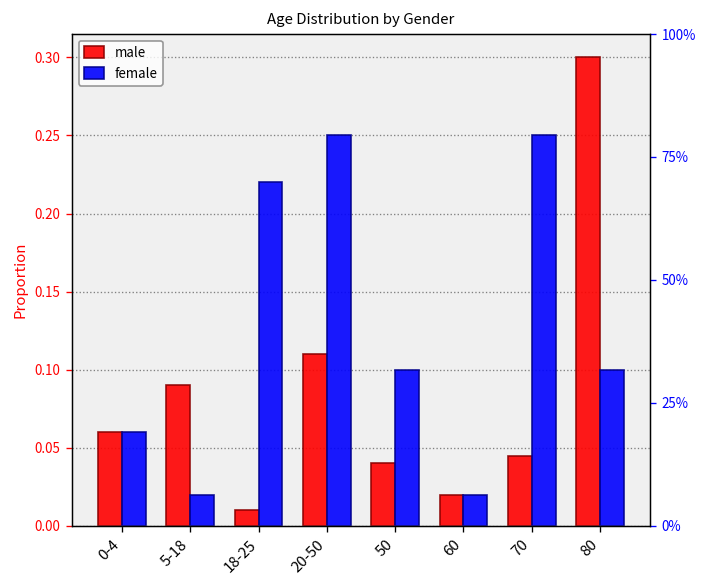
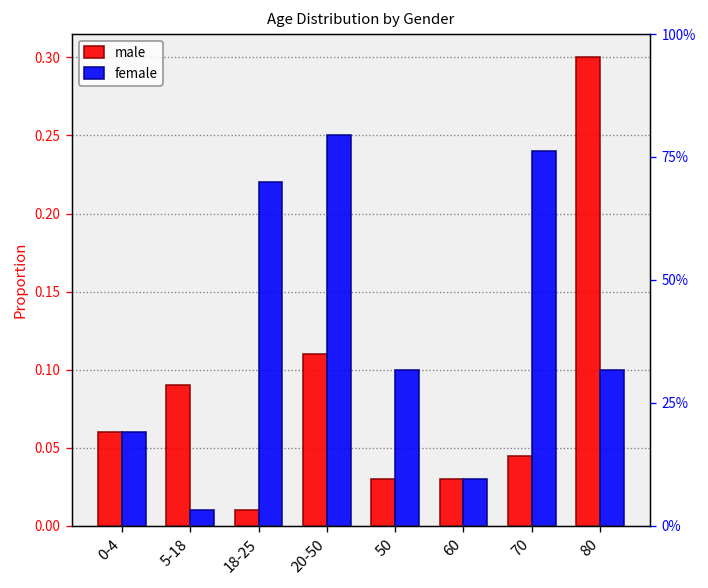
female, 5-18: 0.02 -> 0.01
male, 50: 0.04 -> 0.03
male, 60: 0.02 -> 0.03
female, 60: 0.02 -> 0.03
female, 70: 0.25 -> 0.24
